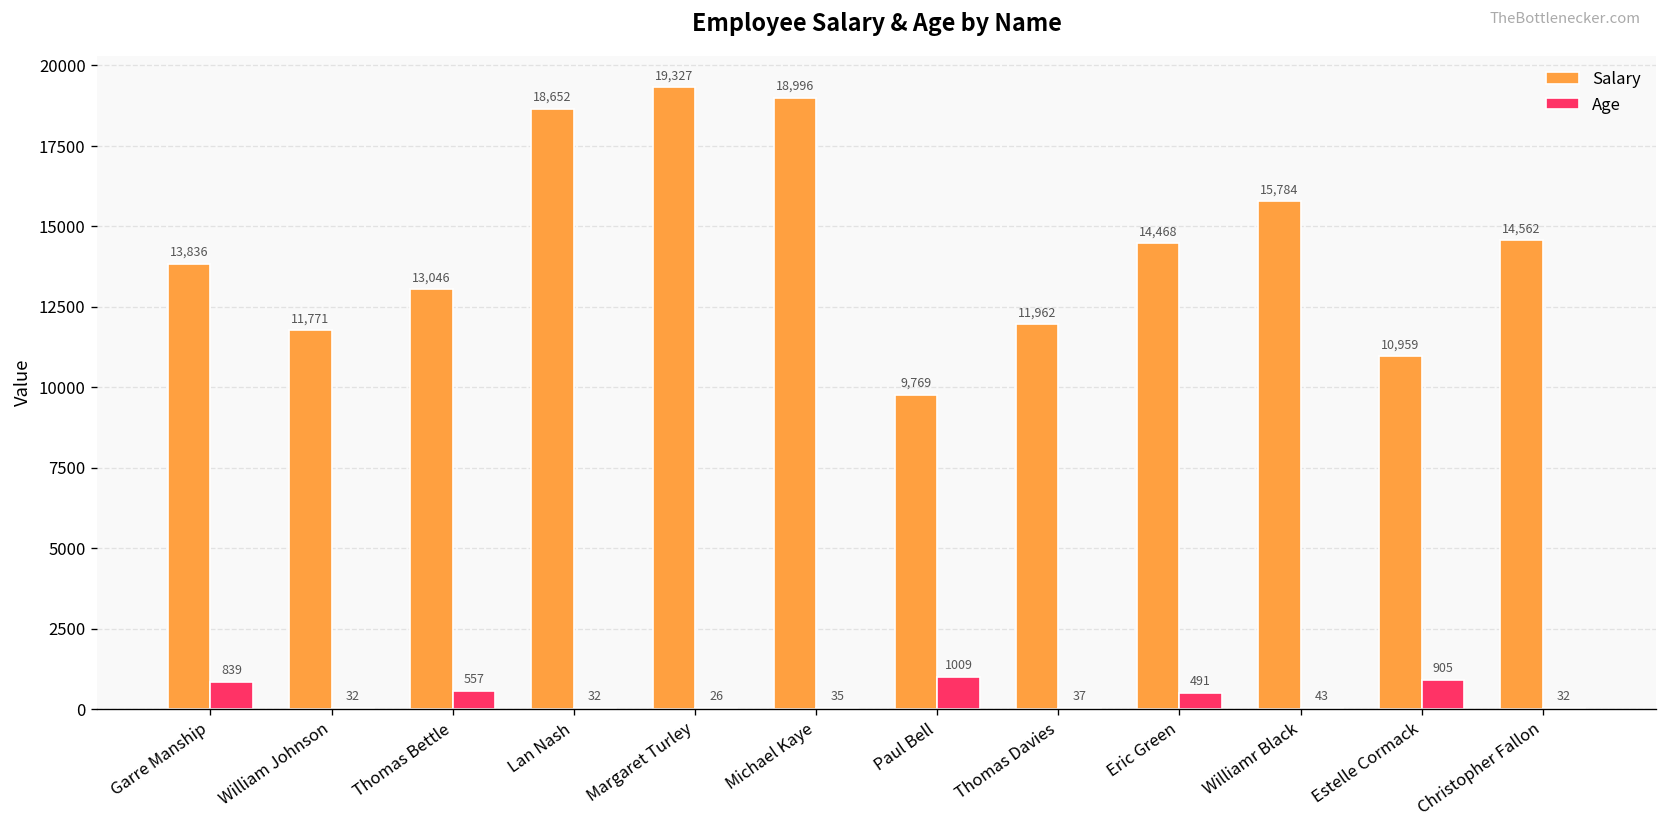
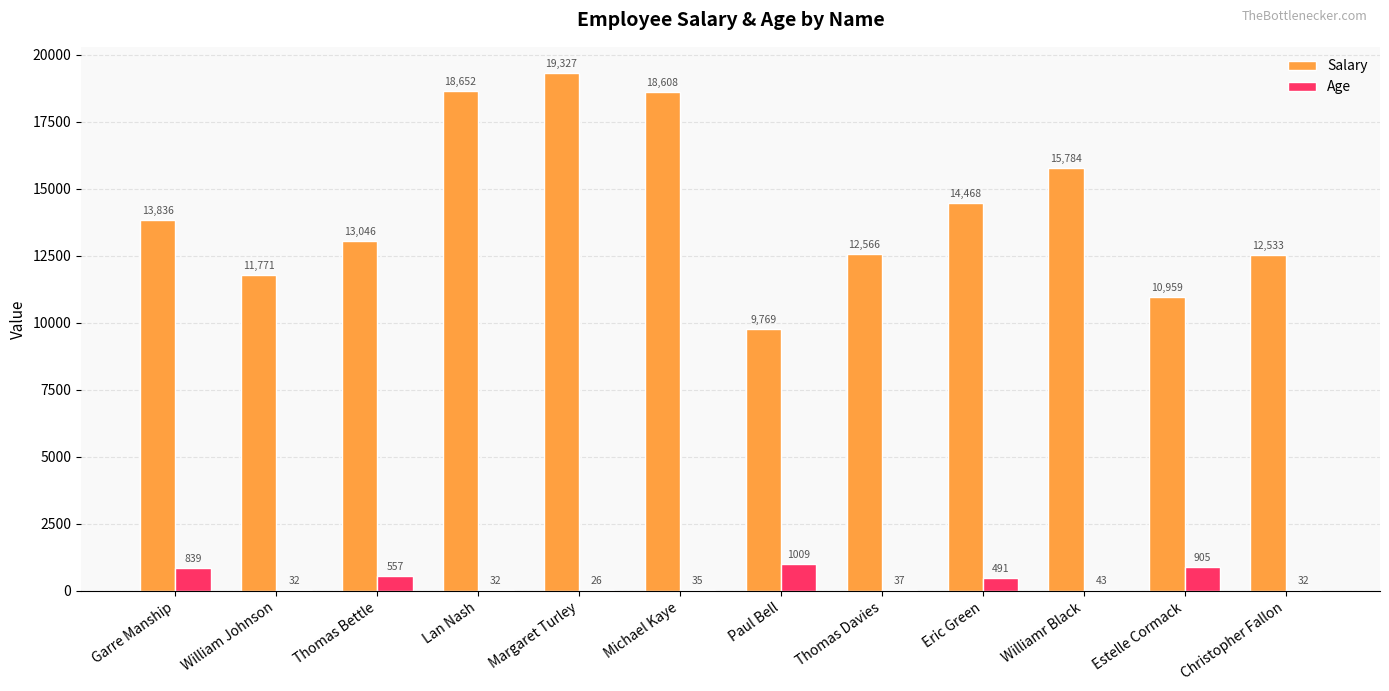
Salary, Michael Kaye: 18,996 -> 18,608
Salary, Thomas Davies: 11,962 -> 12,566
Salary, Christopher Fallon: 14,562 -> 12,533
